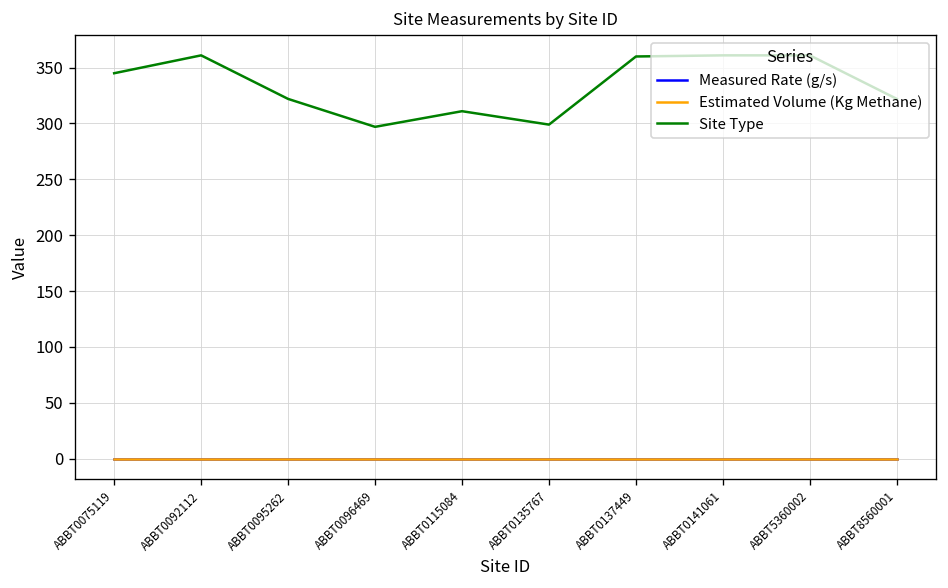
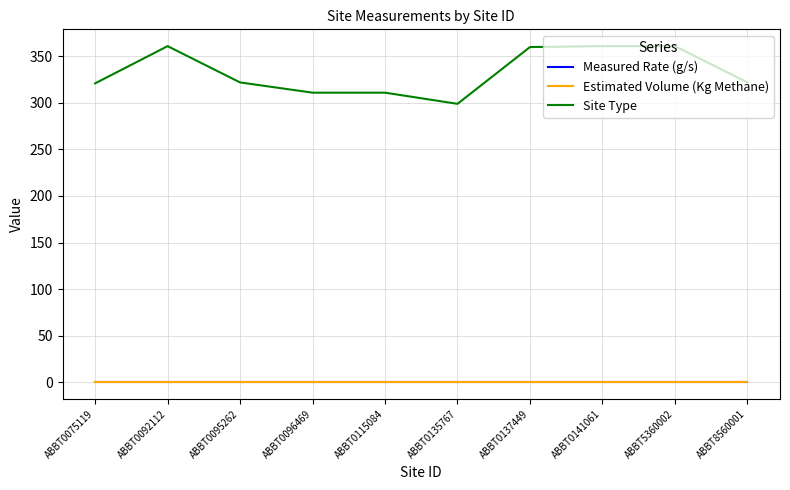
Site Type, ABBT0075119: 350 -> 320
Site Type, ABBT0096469: 300 -> 310
